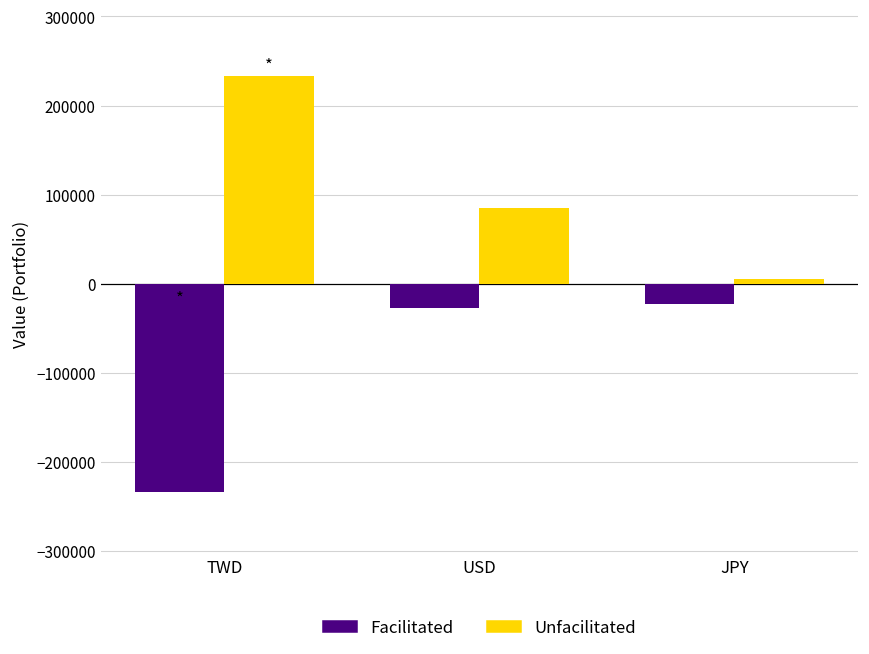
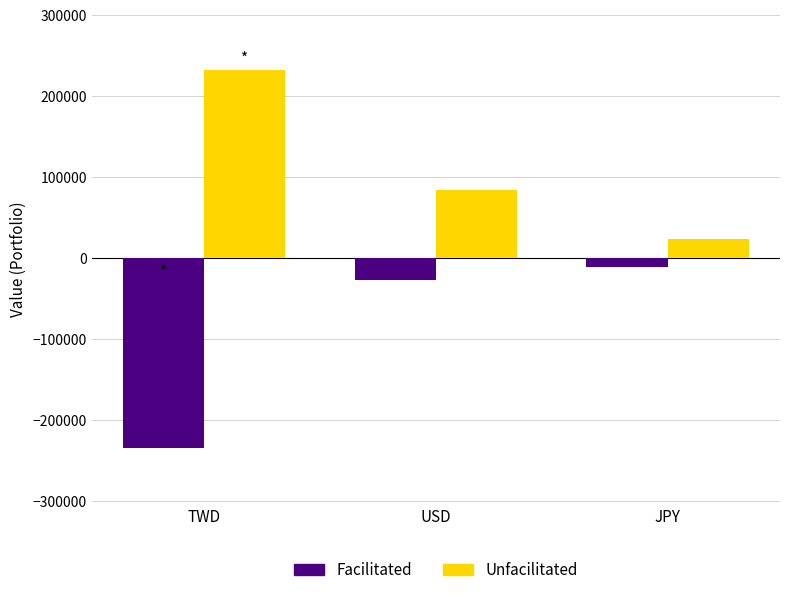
Facilitated, JPY: -20000 -> -10000
Unfacilitated, JPY: 10000 -> 20000
